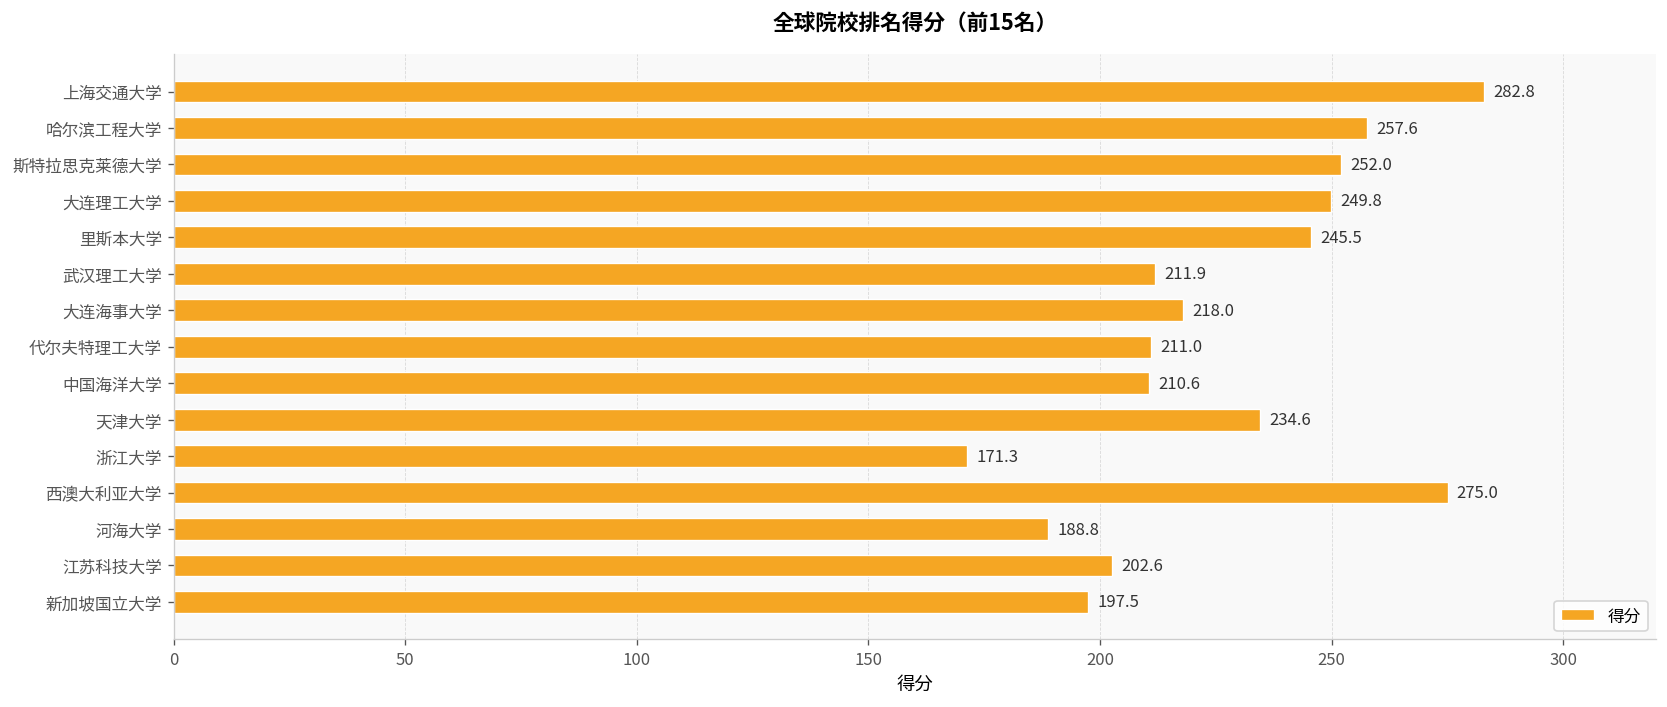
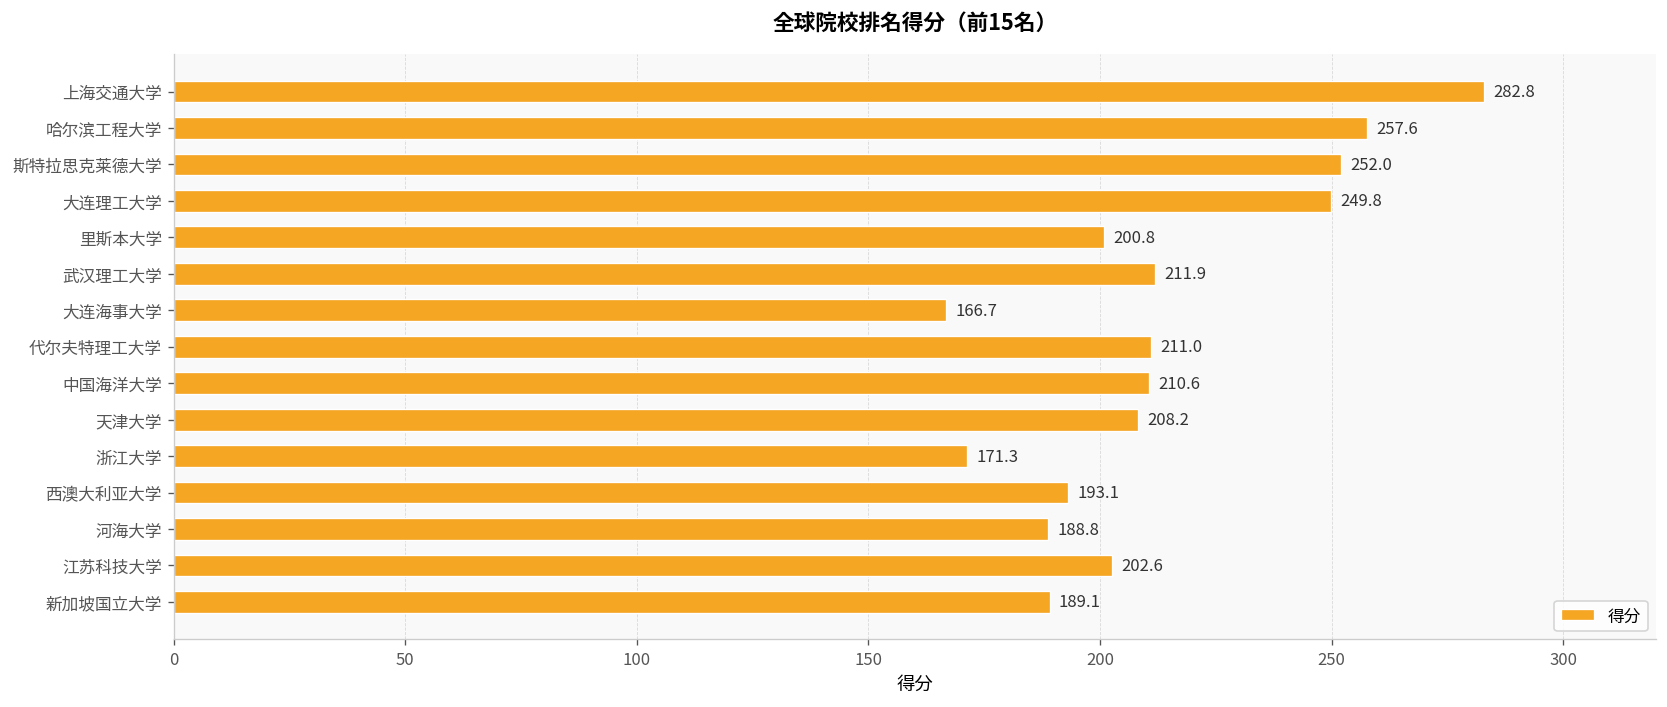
里斯本大学: 245.5 -> 200.8
大连海事大学: 218.0 -> 166.7
天津大学: 234.6 -> 208.2
西澳大利亚大学: 275.0 -> 193.1
新加坡国立大学: 197.5 -> 189.1
